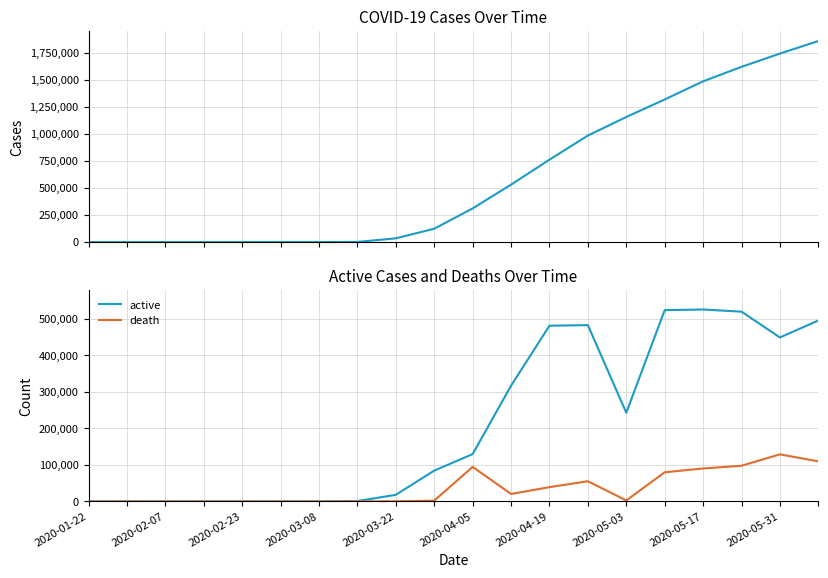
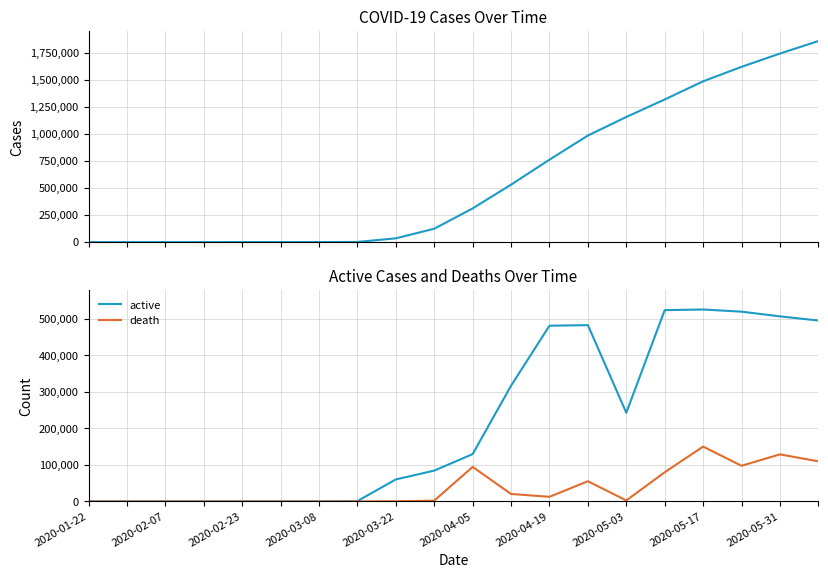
Active Cases and Deaths Over Time, active, 2020-03-22: 20,000 -> 60,000
Active Cases and Deaths Over Time, death, 2020-04-19: 40,000 -> 10,000
Active Cases and Deaths Over Time, death, 2020-05-17: 90,000 -> 150,000
Active Cases and Deaths Over Time, active, 2020-05-31: 450,000 -> 510,000
